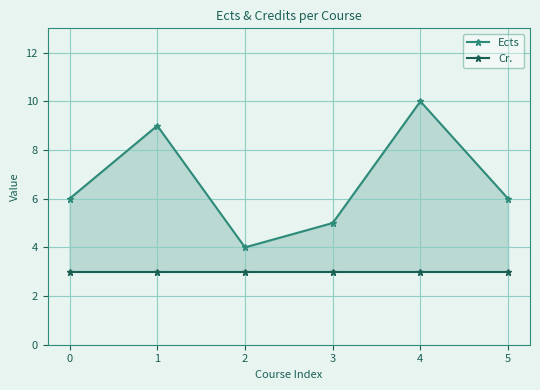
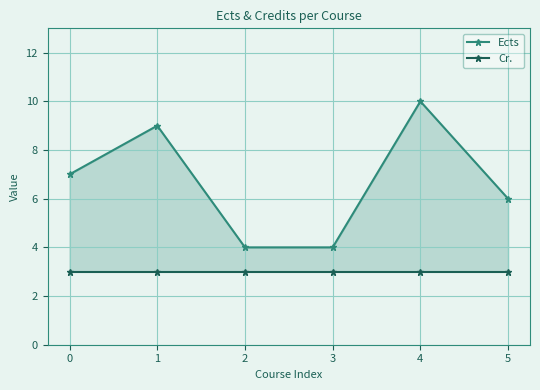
Ects, 0: 6 -> 7
Ects, 3: 5 -> 4
